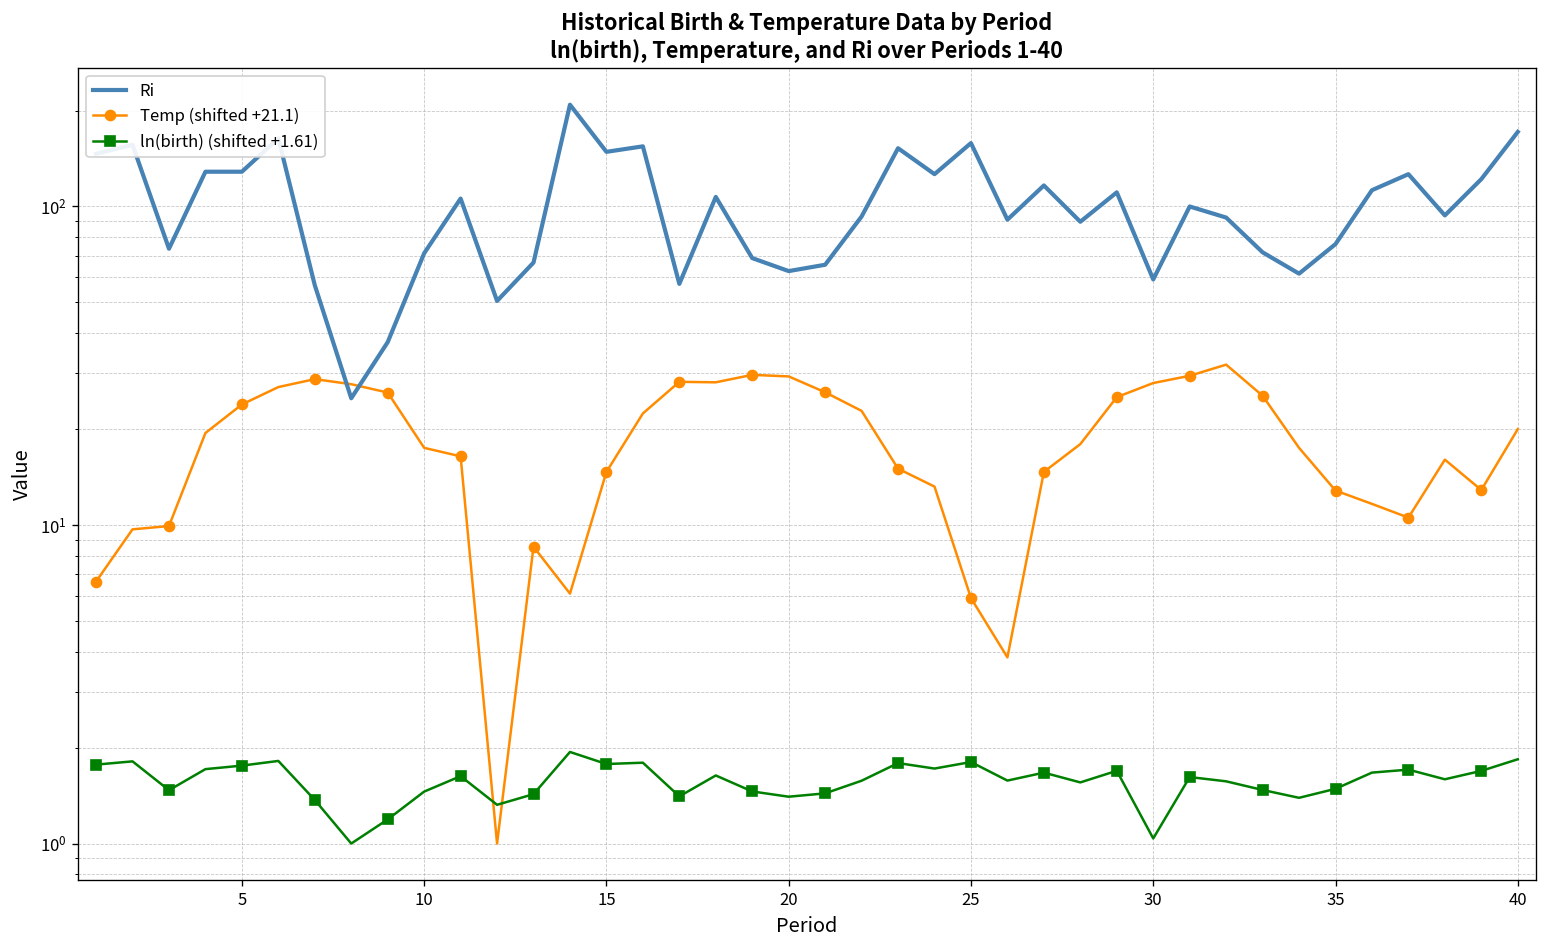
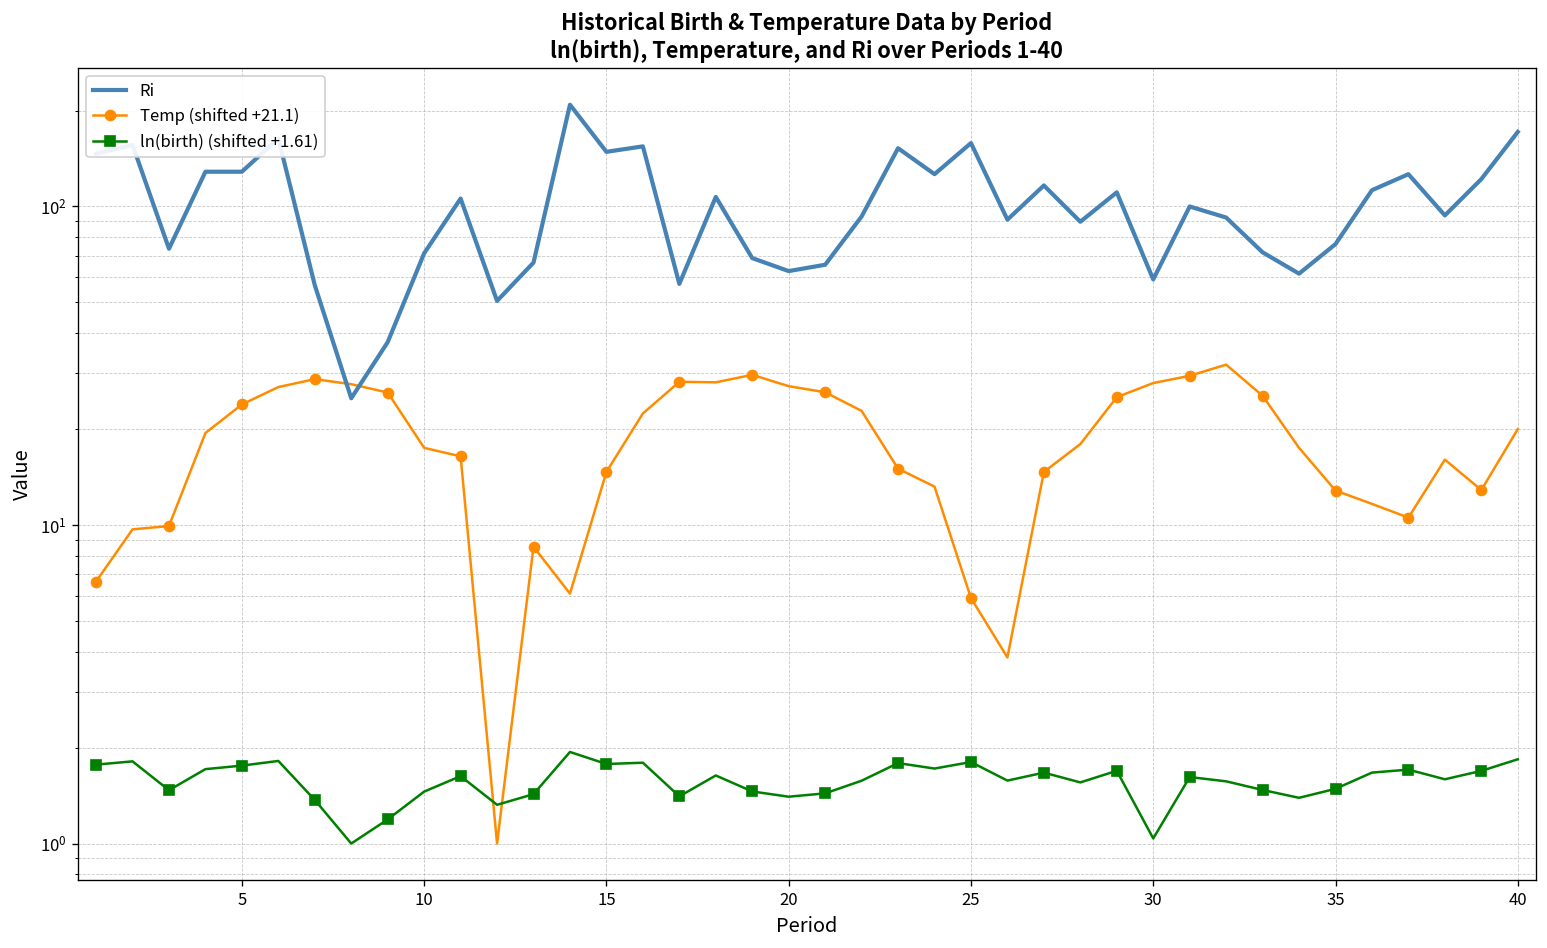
Temp (shifted +21.1), 20: 29 -> 27
